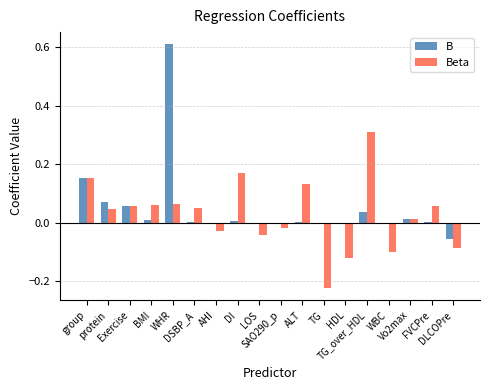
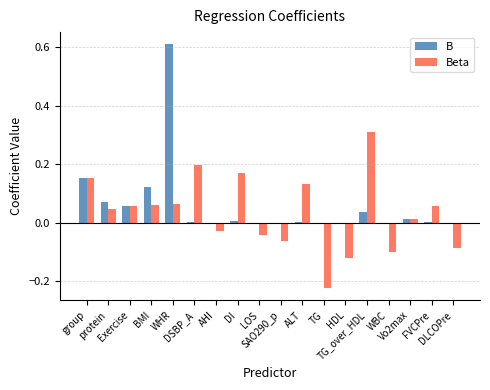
B, BMI: 0.01 -> 0.12
Beta, DSBP_A: 0.05 -> 0.20
Beta, SAO290_p: -0.02 -> -0.06
B, DLCOPre: -0.06 -> 0.00
